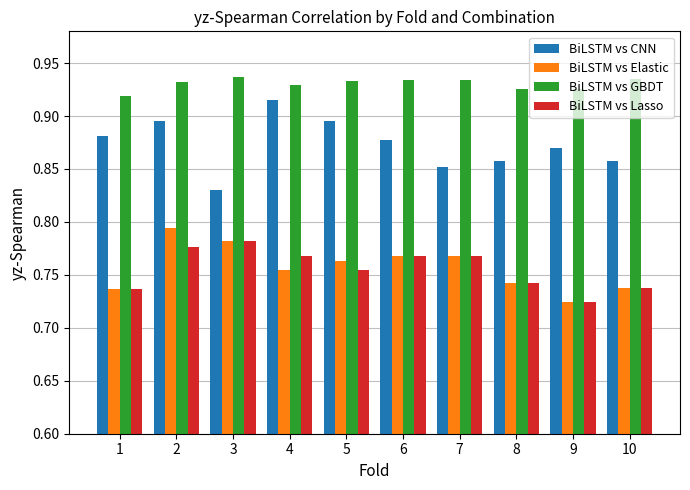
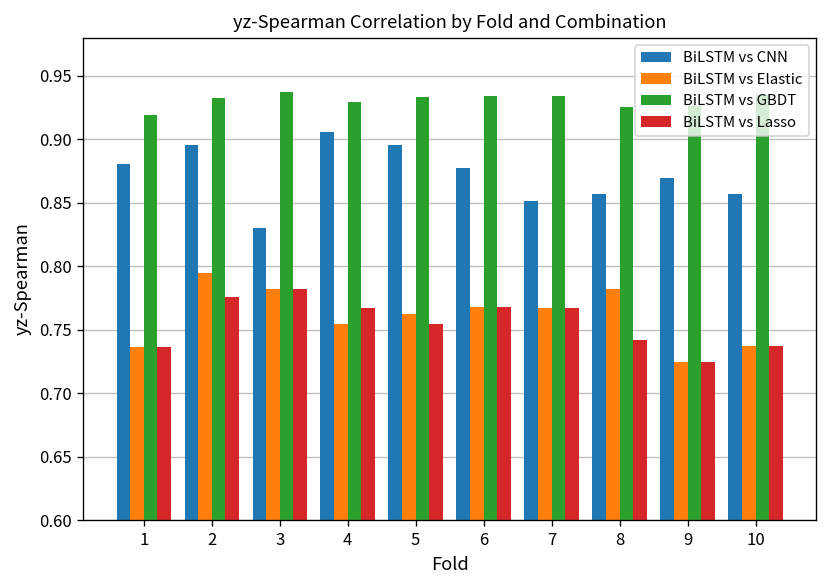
BiLSTM vs CNN, 4: 0.915 -> 0.906
BiLSTM vs Elastic, 8: 0.742 -> 0.782
